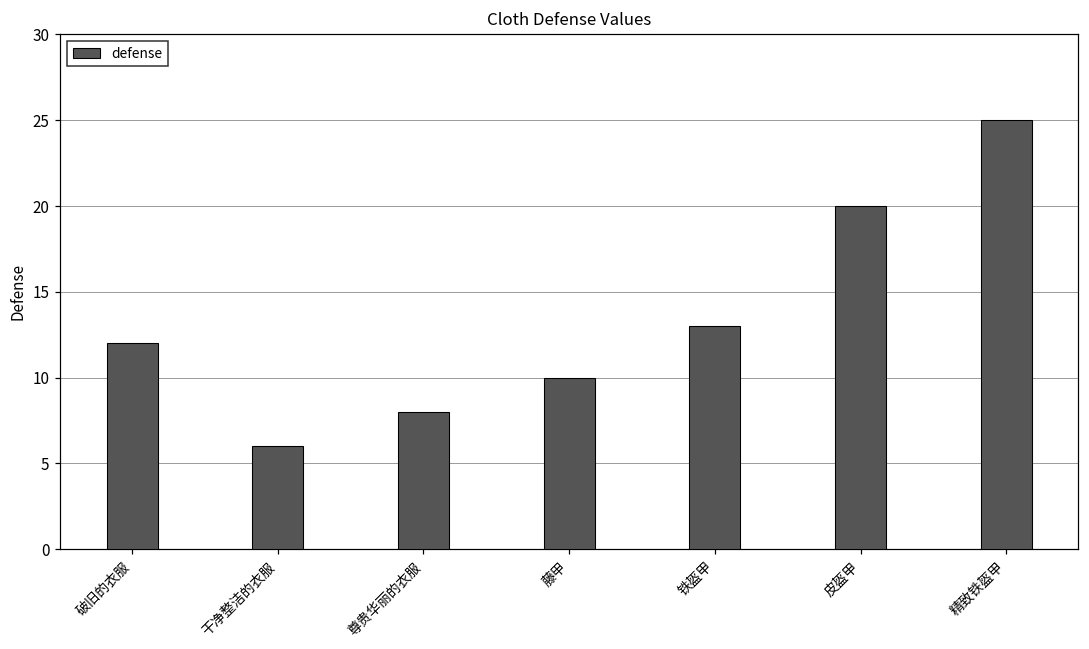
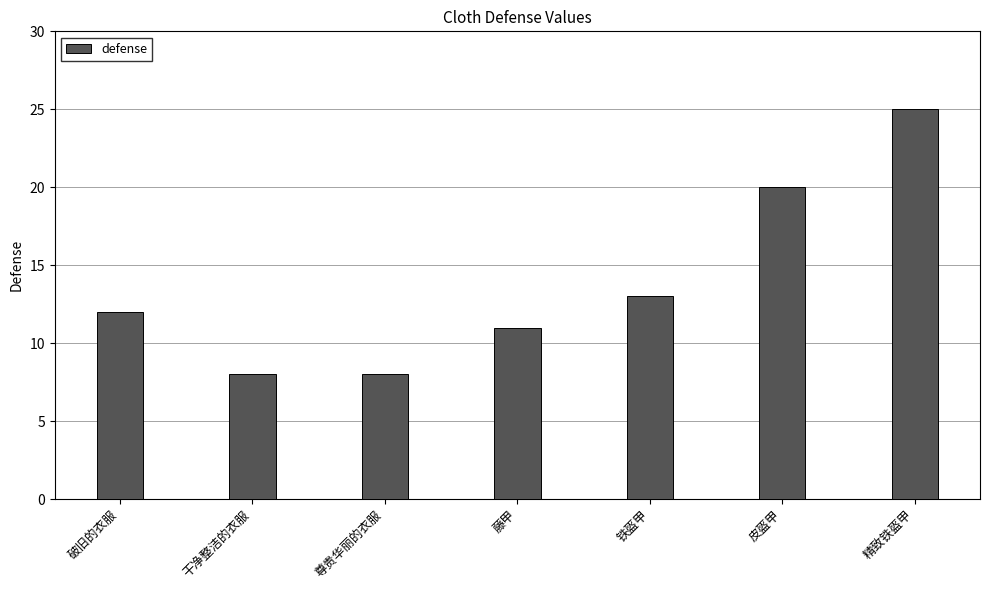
干净整洁的衣服: 6 -> 8
藤甲: 10 -> 11
